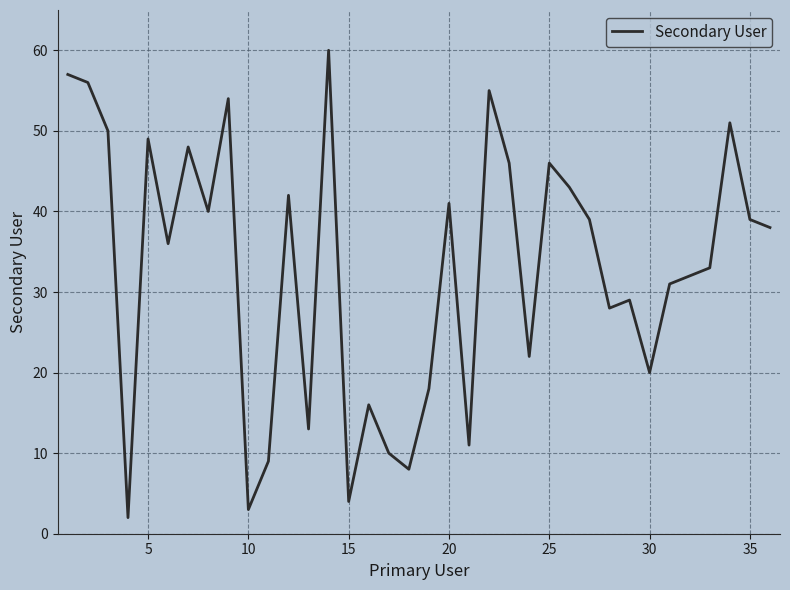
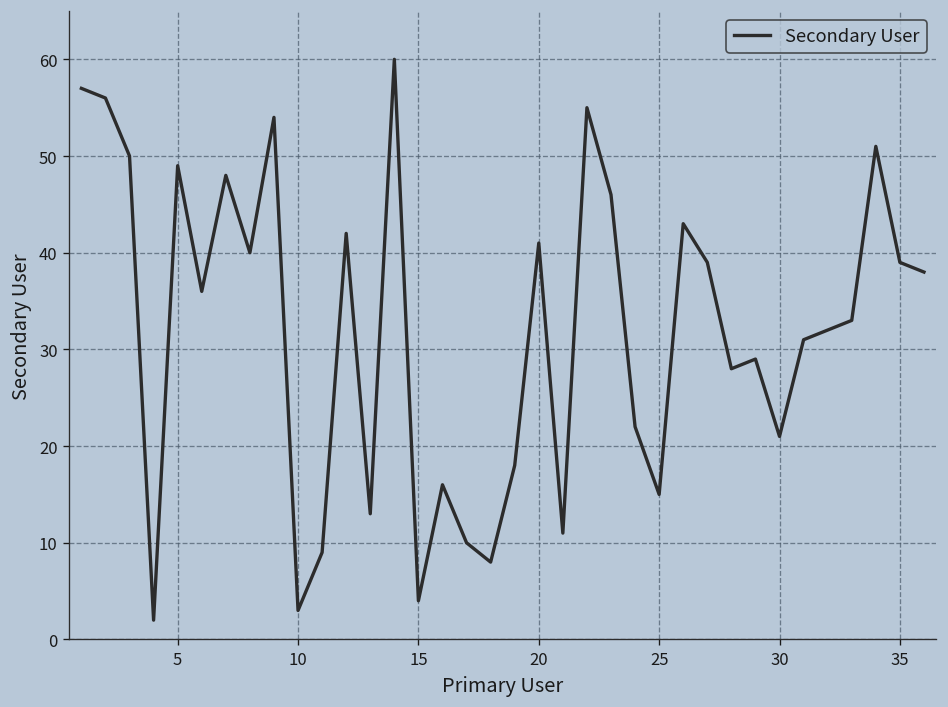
25: 46 -> 15
30: 20 -> 21
